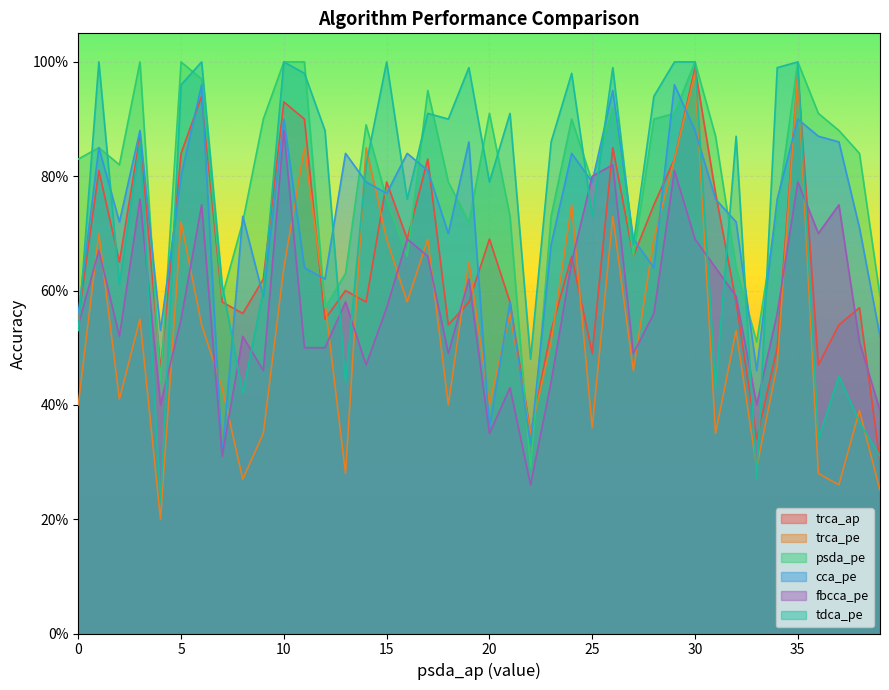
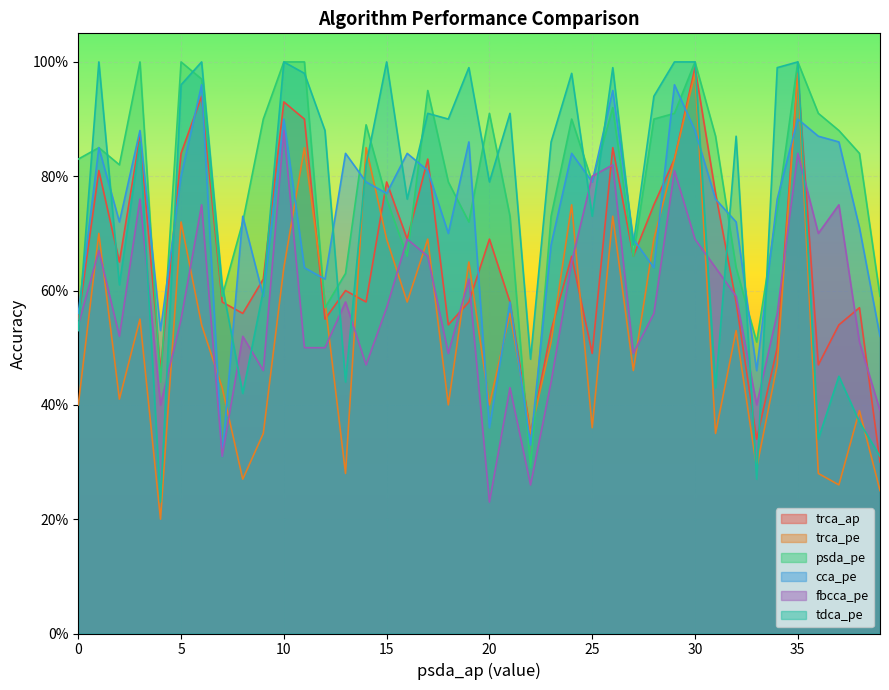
fbcca_pe, 20: 35% -> 23%
fbcca_pe, 35: 79% -> 84%
